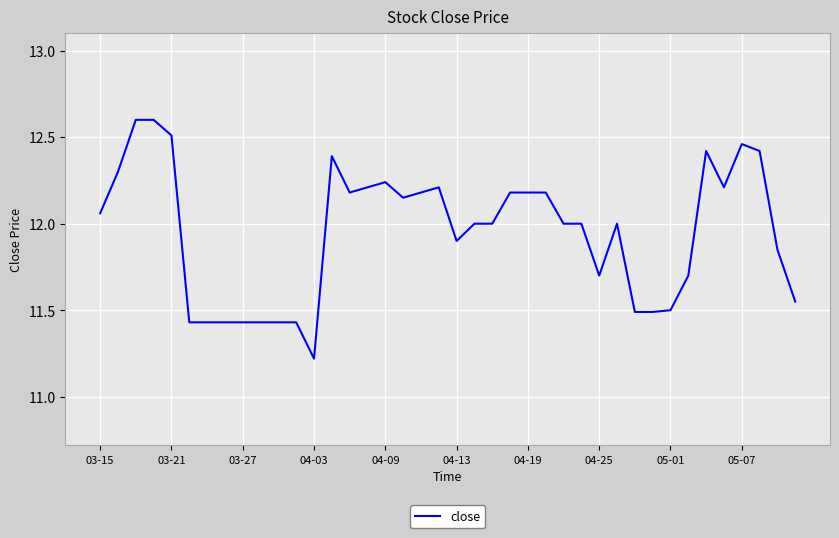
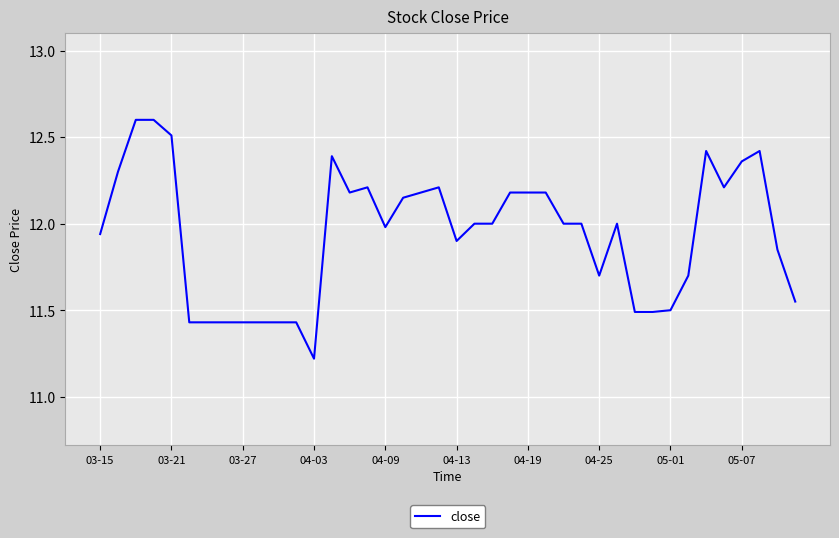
03-15: 12.06 -> 11.94
04-09: 12.24 -> 11.98
05-07: 12.46 -> 12.36
